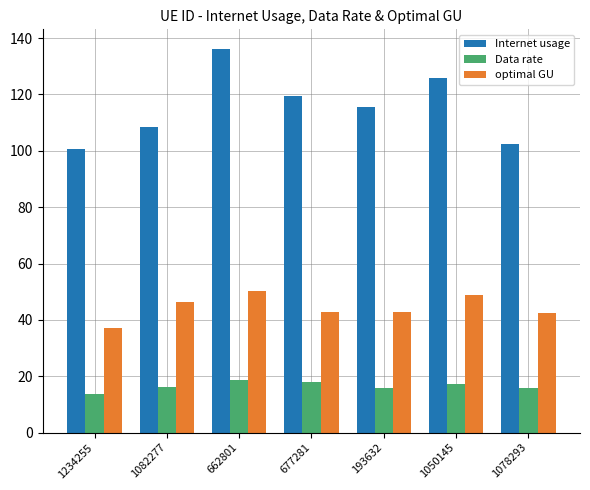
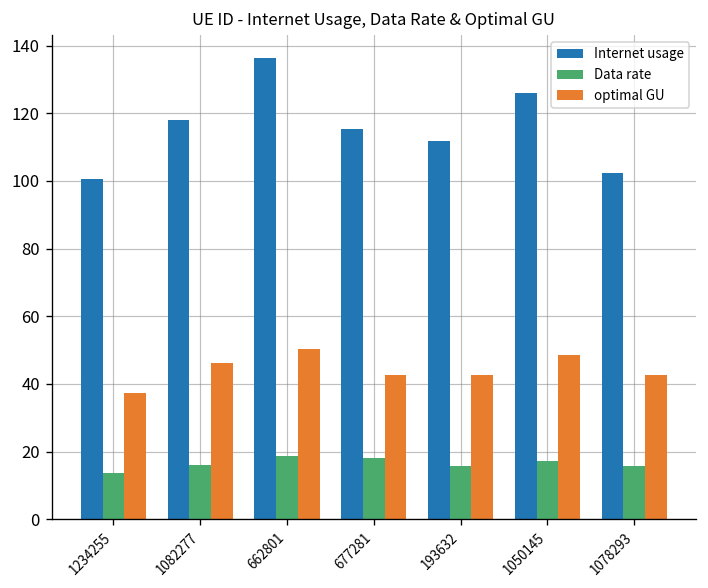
Internet usage, 1082277: 109 -> 118
Internet usage, 677281: 120 -> 115
Internet usage, 193632: 116 -> 112
